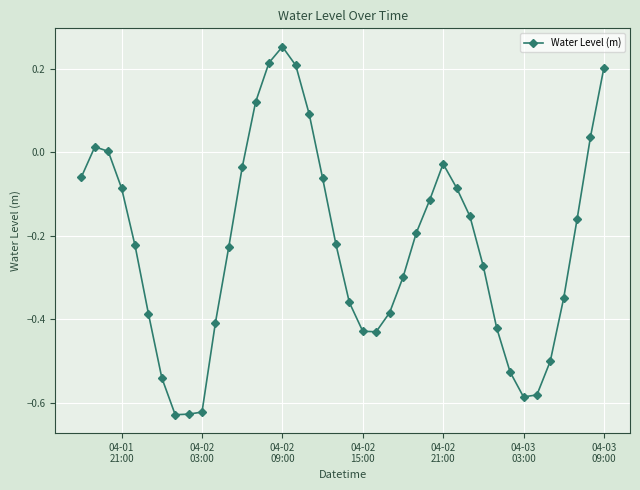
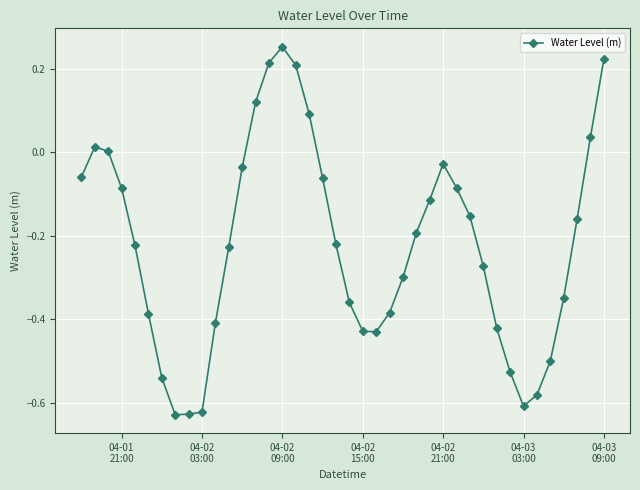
04-03 03:00: -0.59 -> -0.61
04-03 09:00: 0.20 -> 0.22
